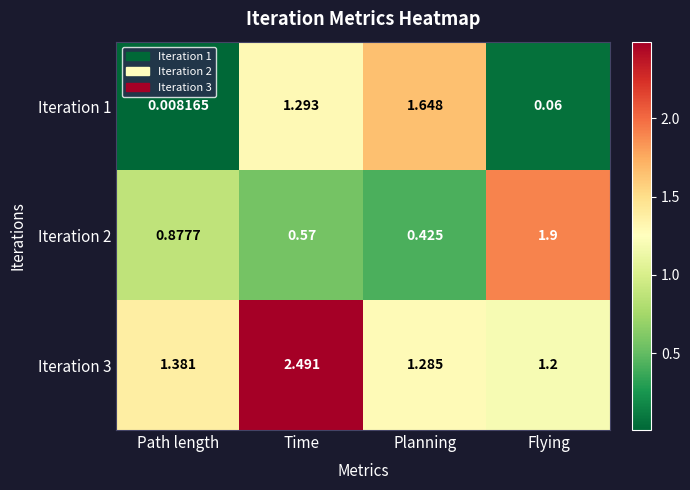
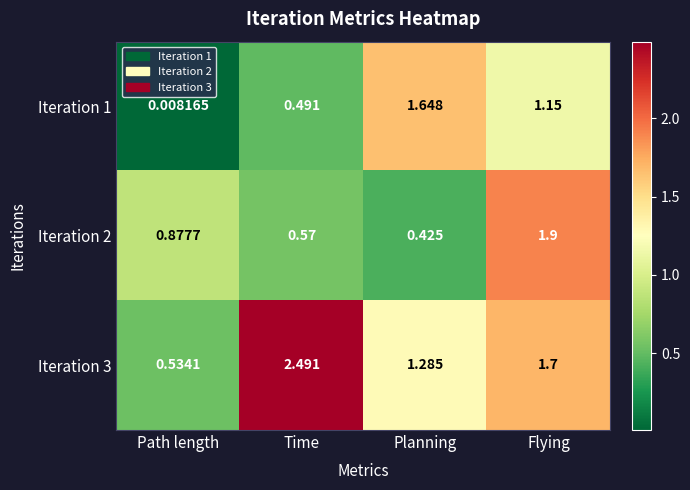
Iteration 1, Time: 1.293 -> 0.491
Iteration 1, Flying: 0.06 -> 1.15
Iteration 3, Path length: 1.381 -> 0.5341
Iteration 3, Flying: 1.2 -> 1.7
